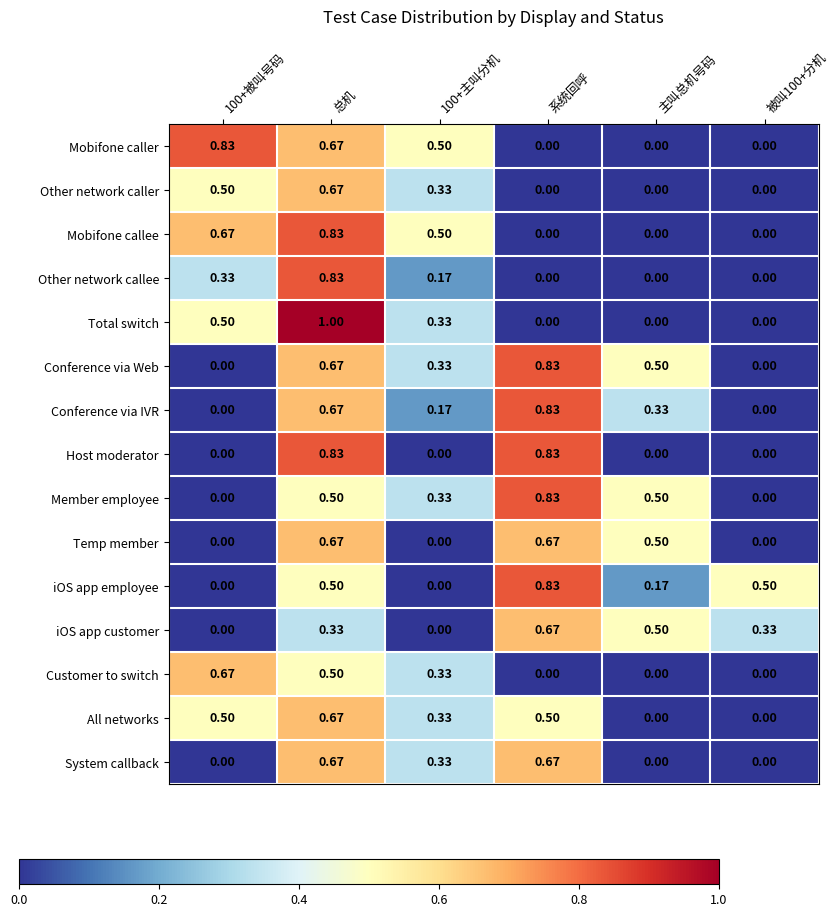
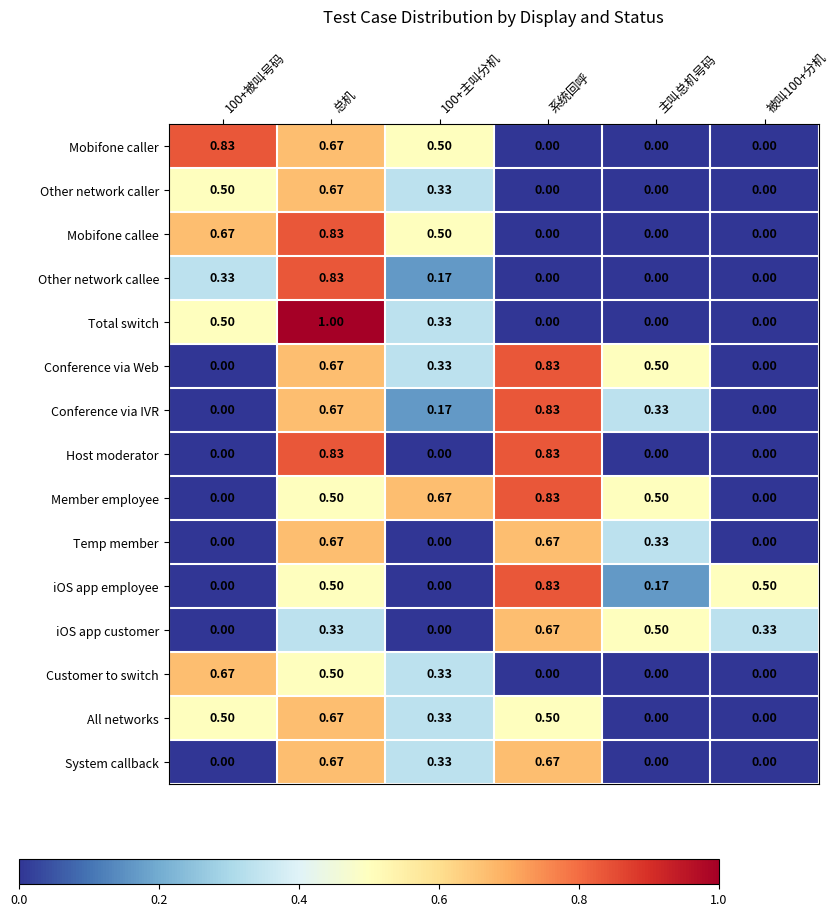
Member employee, 100+主叫分机: 0.33 -> 0.67
Temp member, 主叫总机号码: 0.50 -> 0.33
